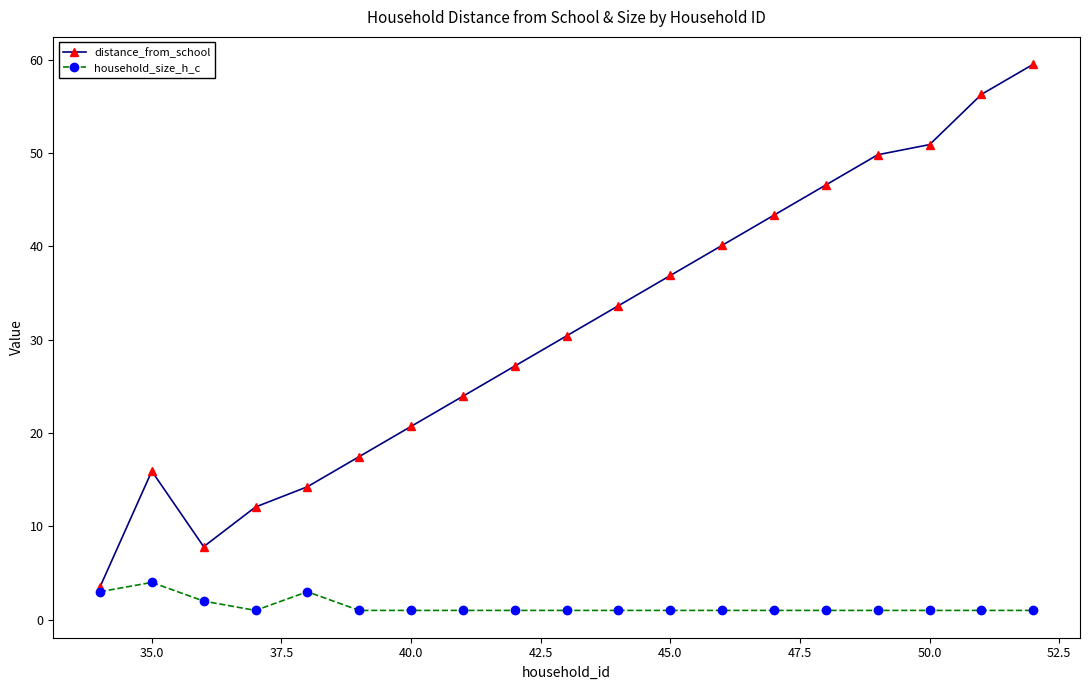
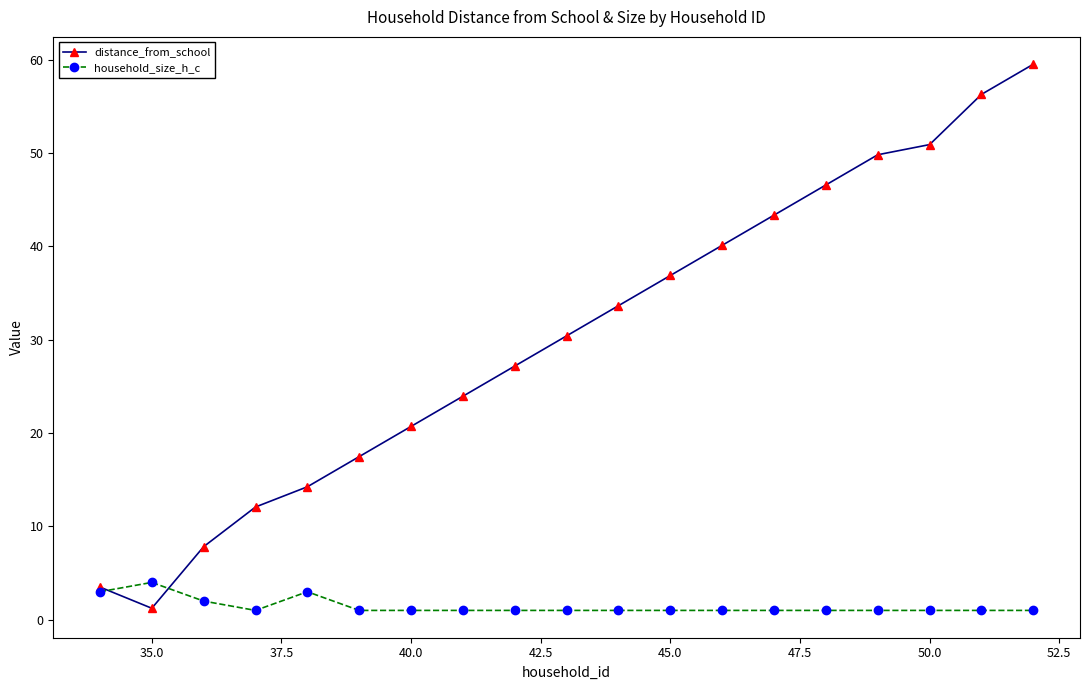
distance_from_school, 35.0: 16 -> 1
